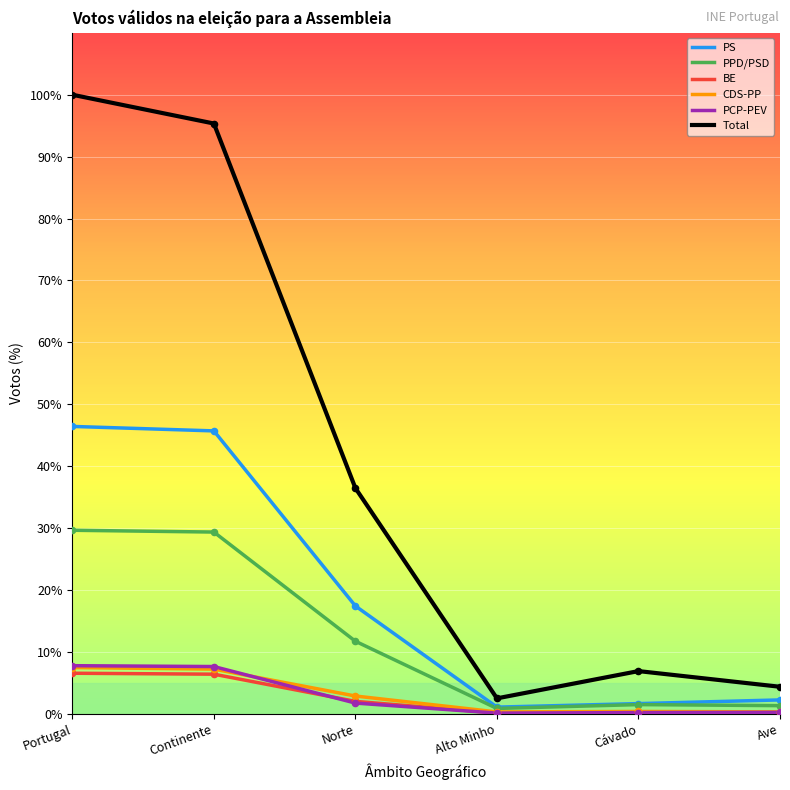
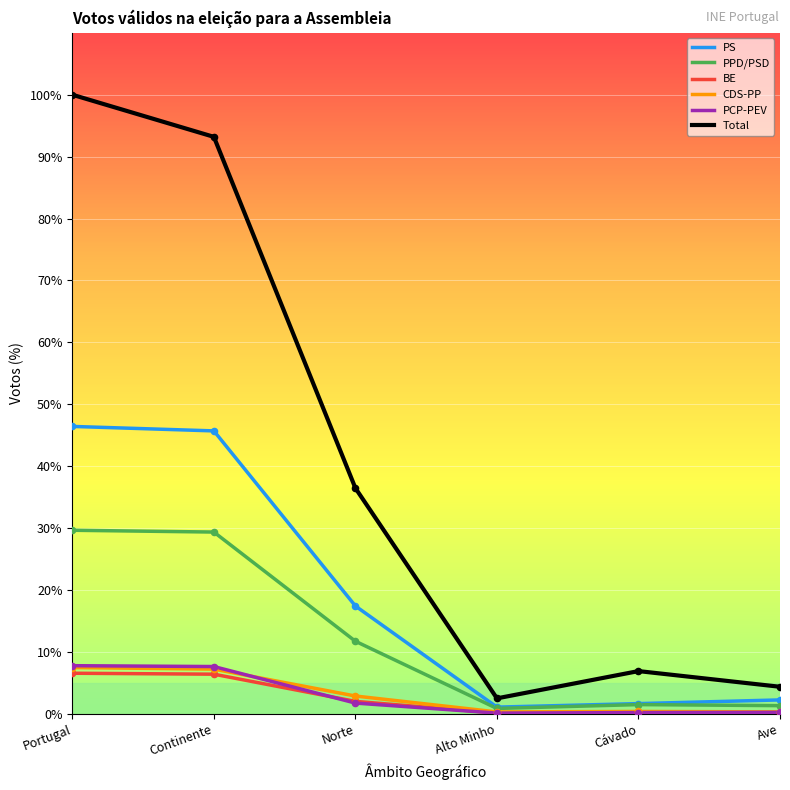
Total, Continente: 95% -> 93%
